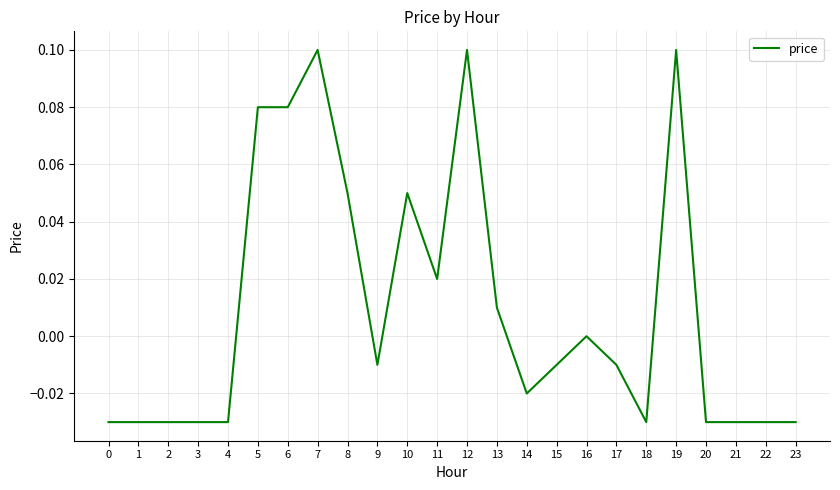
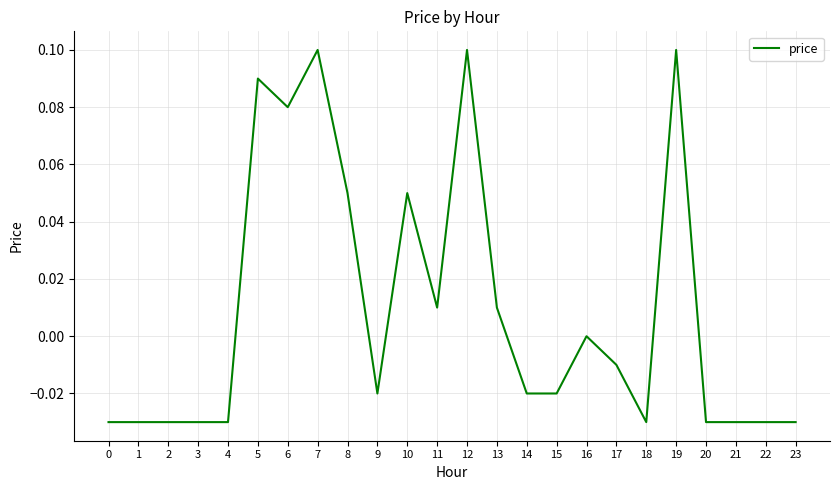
5: 0.08 -> 0.09
9: -0.01 -> -0.02
11: 0.02 -> 0.01
15: -0.01 -> -0.02
